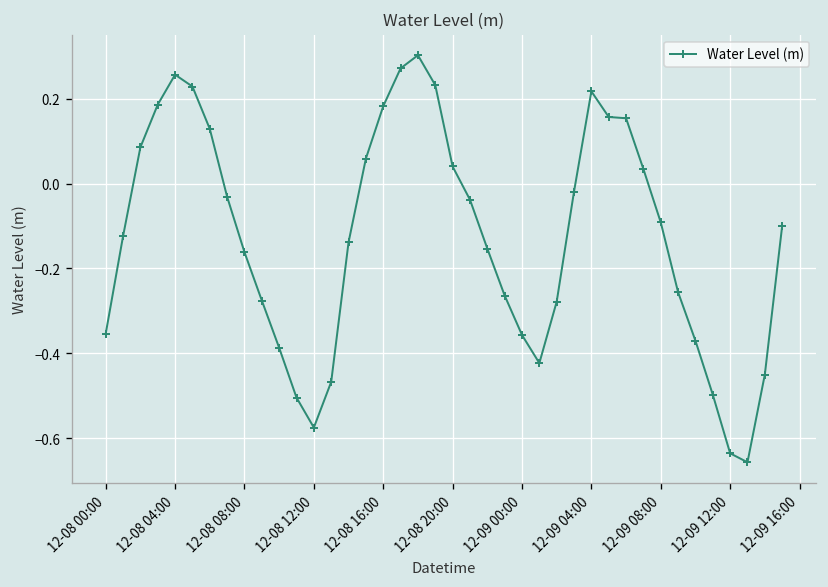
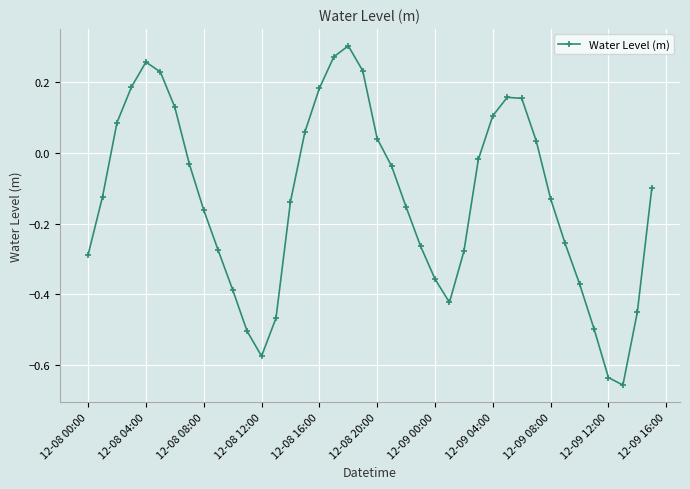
12-08 00:00: -0.35 -> -0.29
12-09 04:00: 0.22 -> 0.10
12-09 08:00: -0.09 -> -0.13
